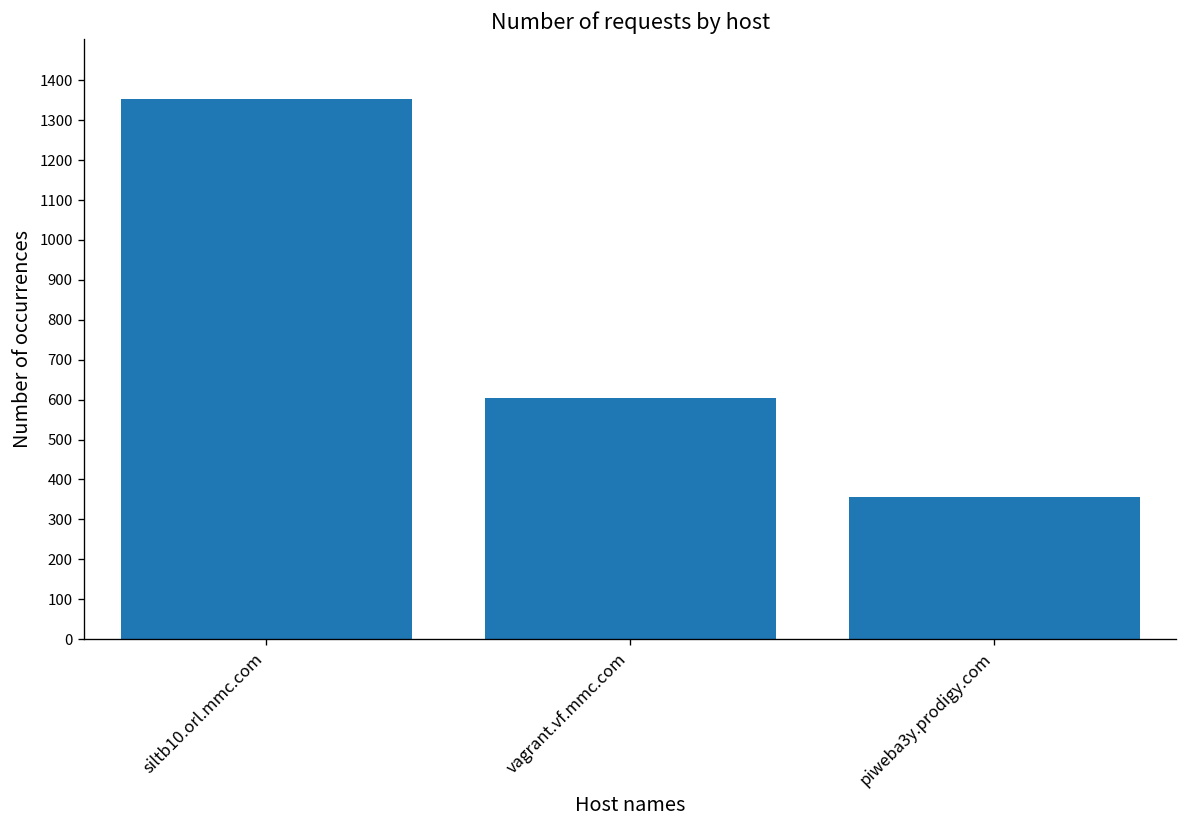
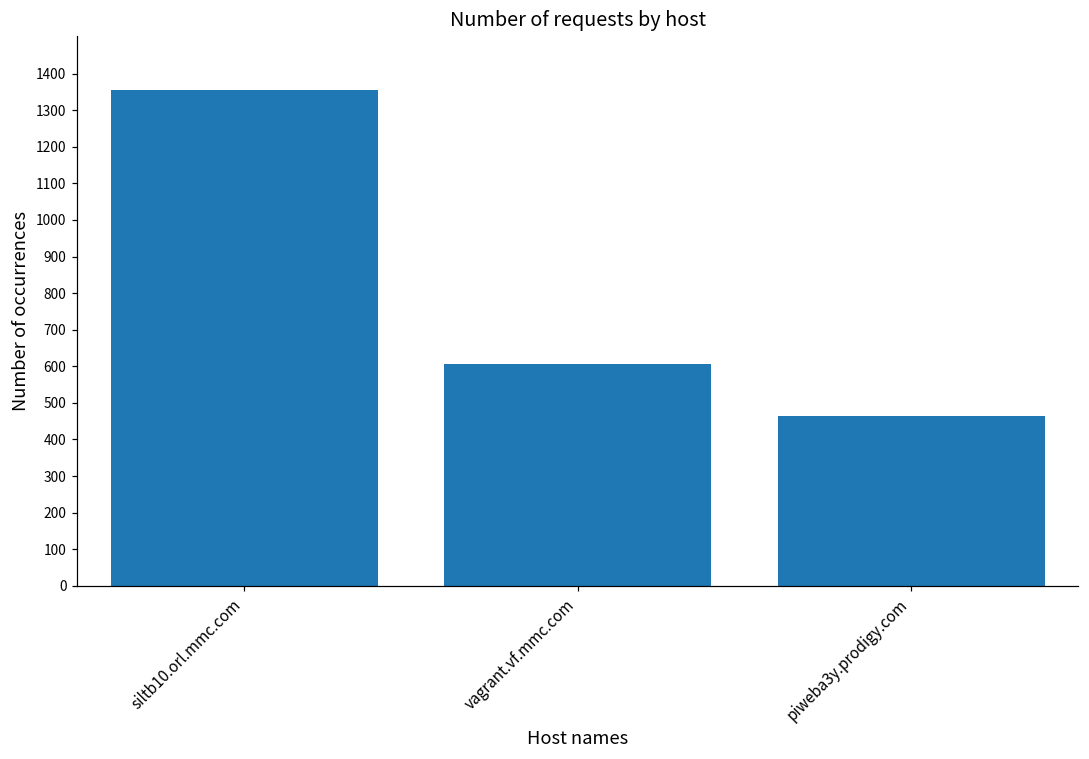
piweba3y.prodigy.com: 360 -> 460
